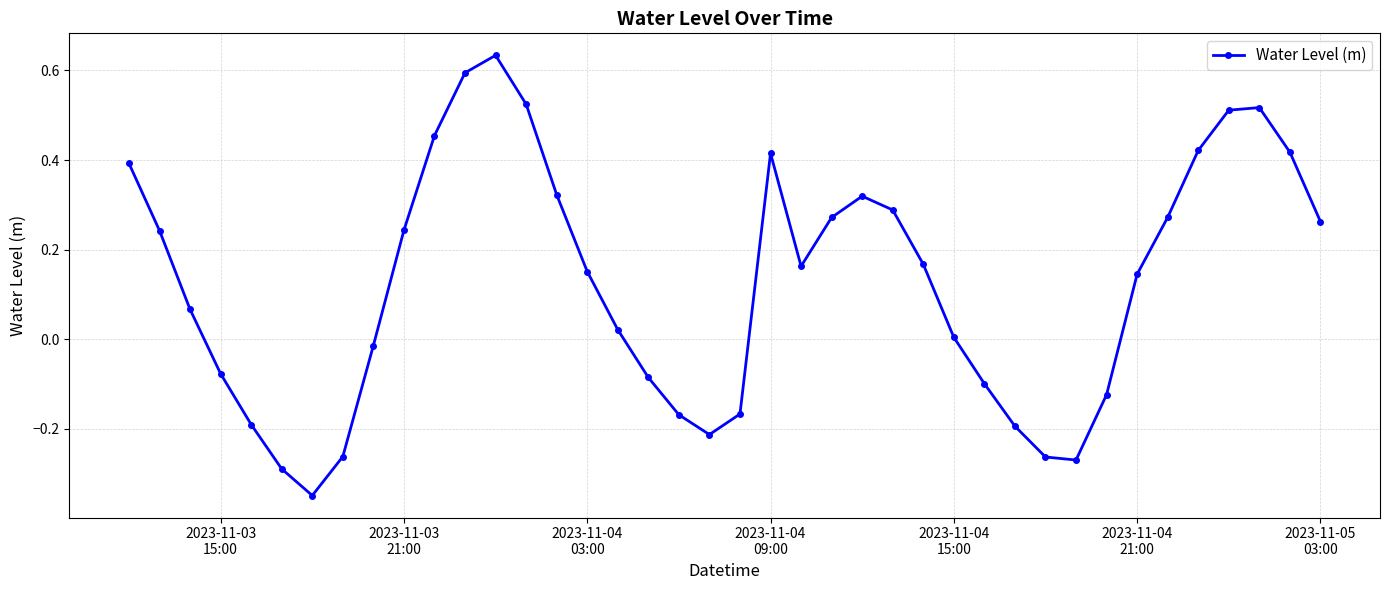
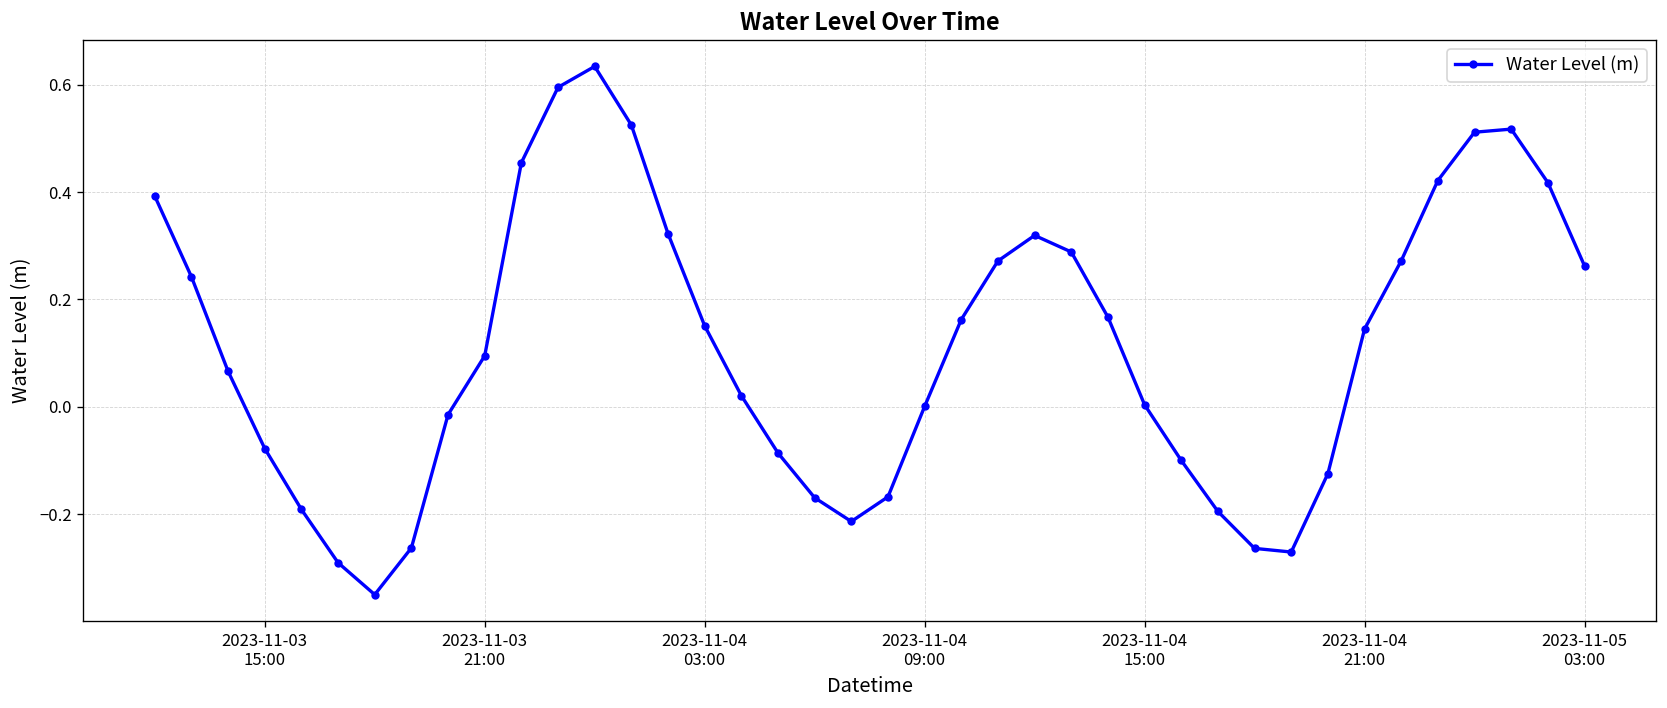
2023-11-03 21:00: 0.24 -> 0.10
2023-11-04 09:00: 0.42 -> 0.00
